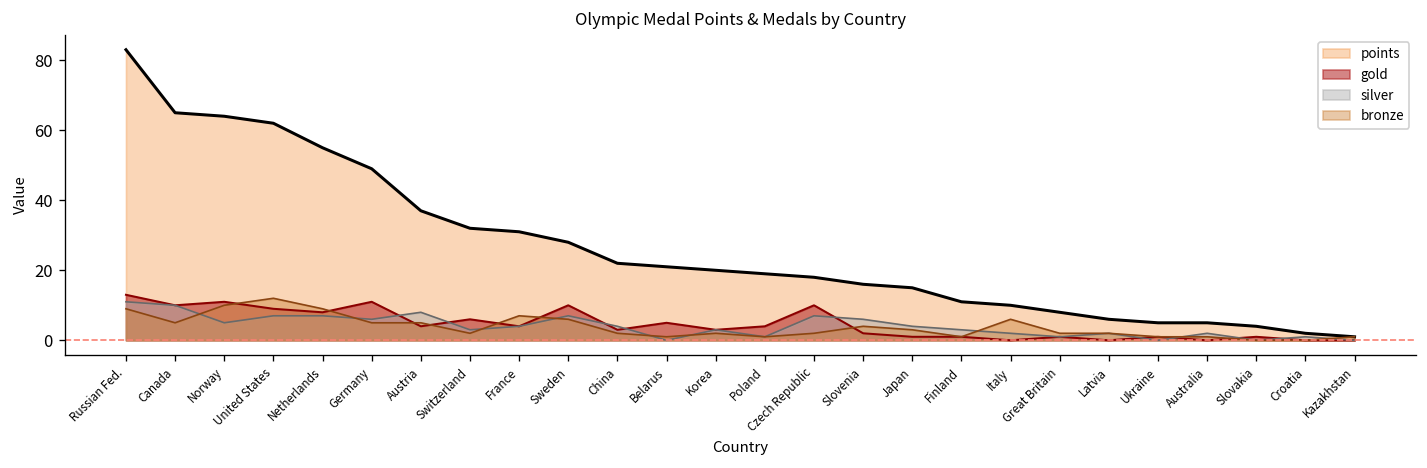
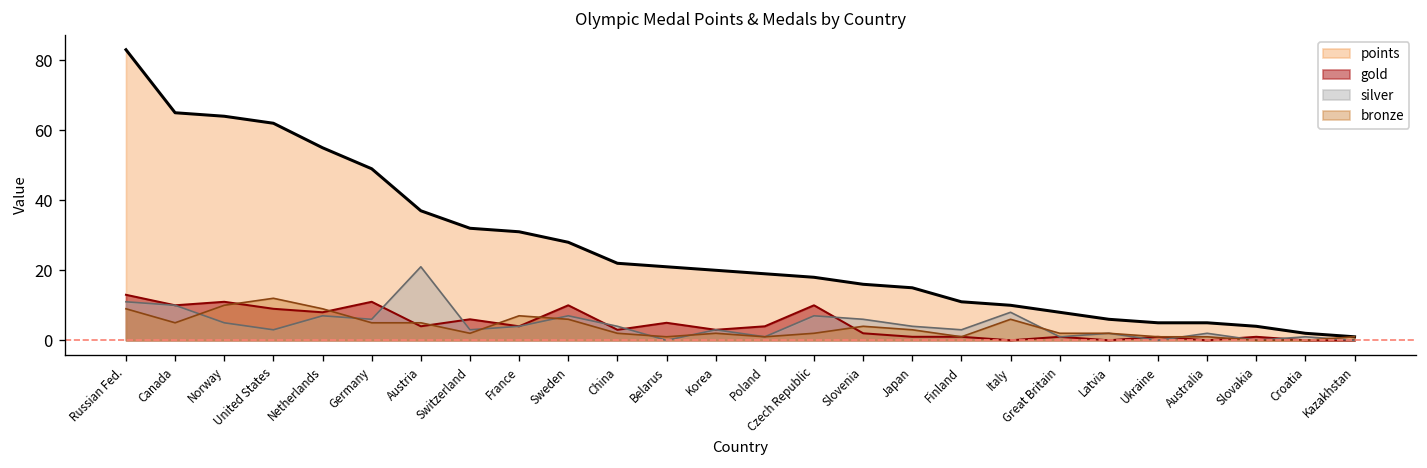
silver, United States: 7 -> 3
silver, Austria: 8 -> 21
silver, Italy: 2 -> 8
